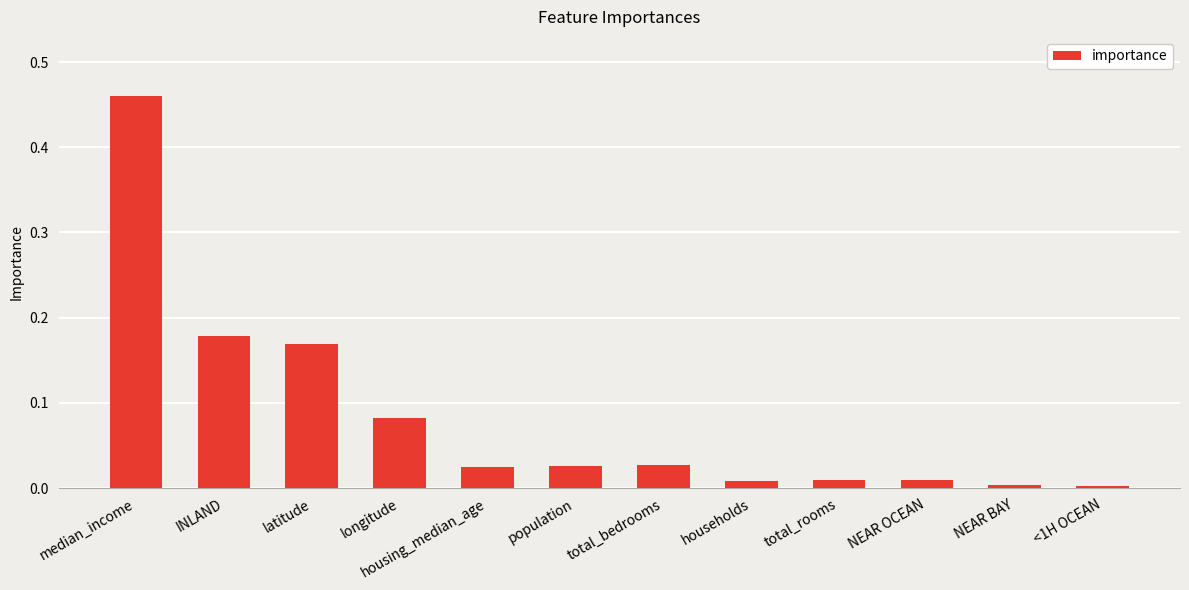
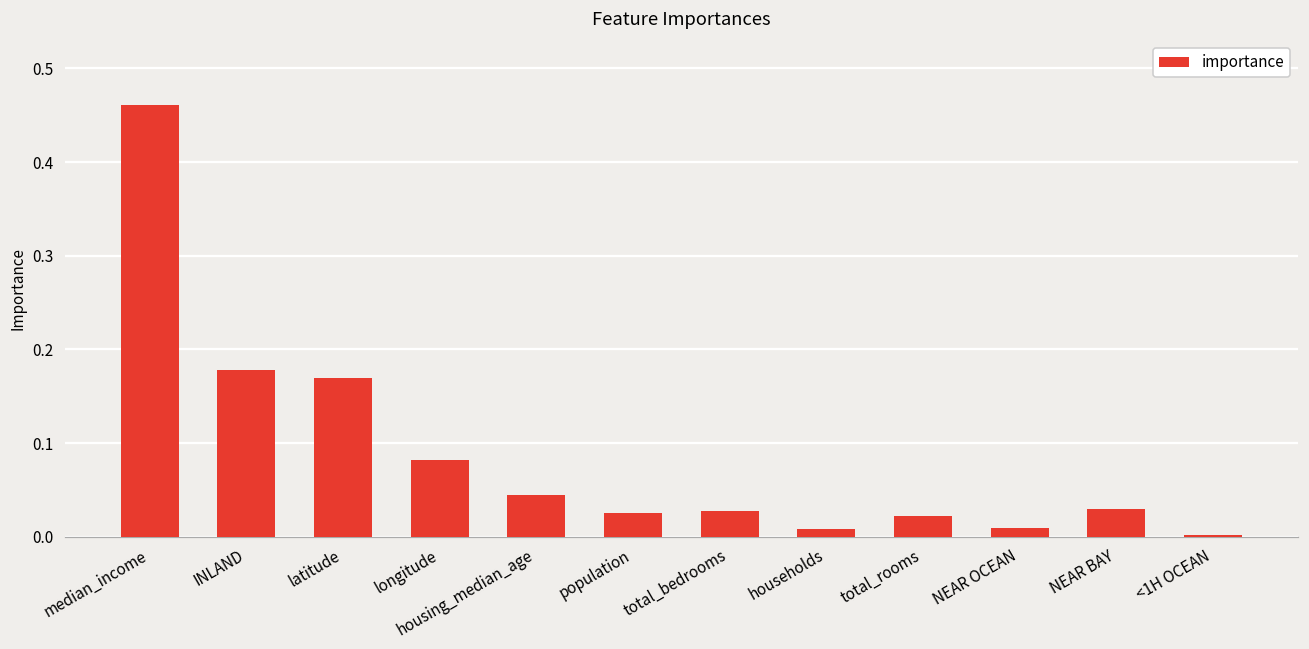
housing_median_age: 0.02 -> 0.04
total_rooms: 0.01 -> 0.02
NEAR BAY: 0.00 -> 0.03
